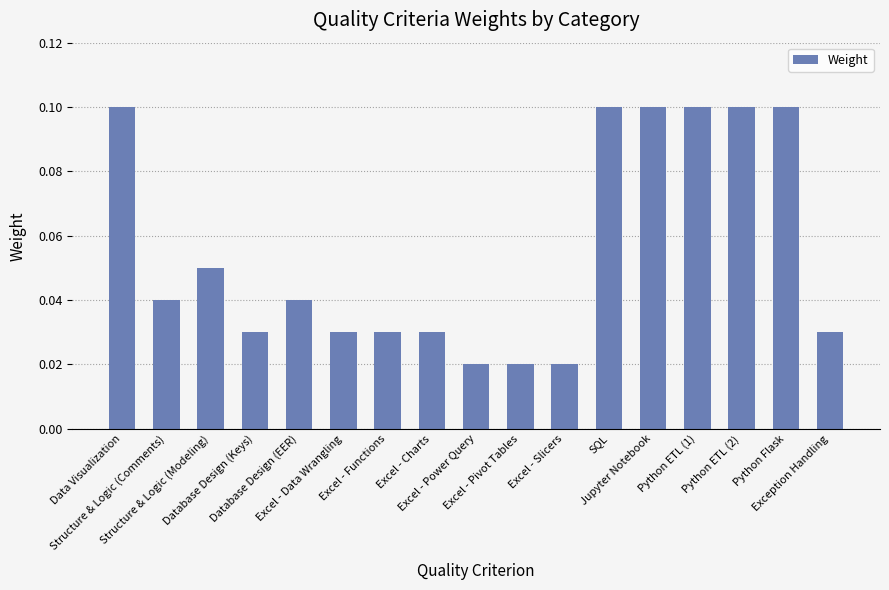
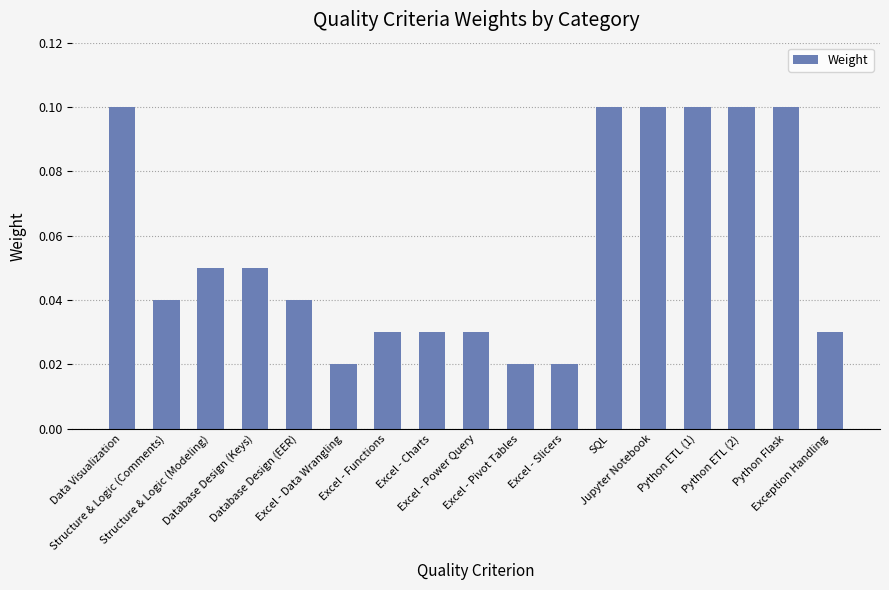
Database Design (Keys): 0.03 -> 0.05
Excel - Data Wrangling: 0.03 -> 0.02
Excel - Power Query: 0.02 -> 0.03
